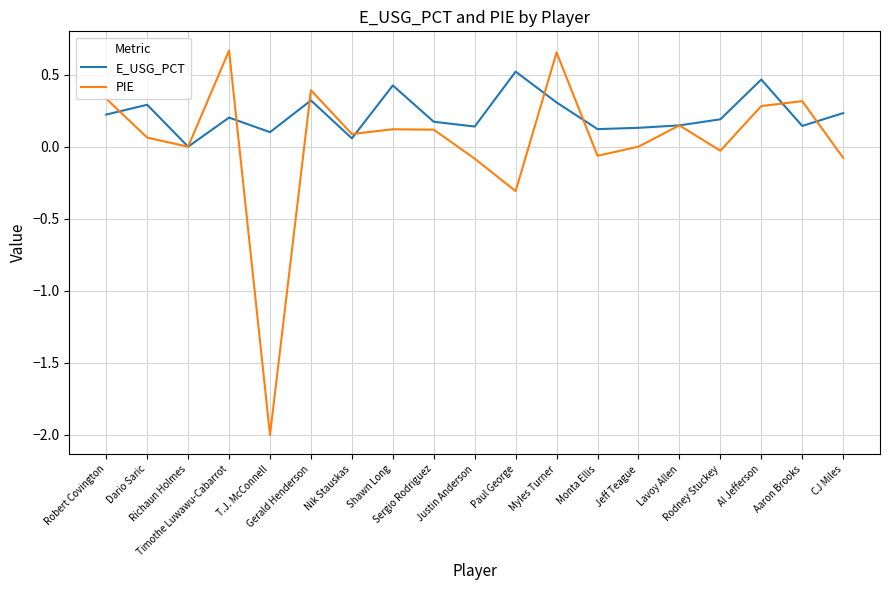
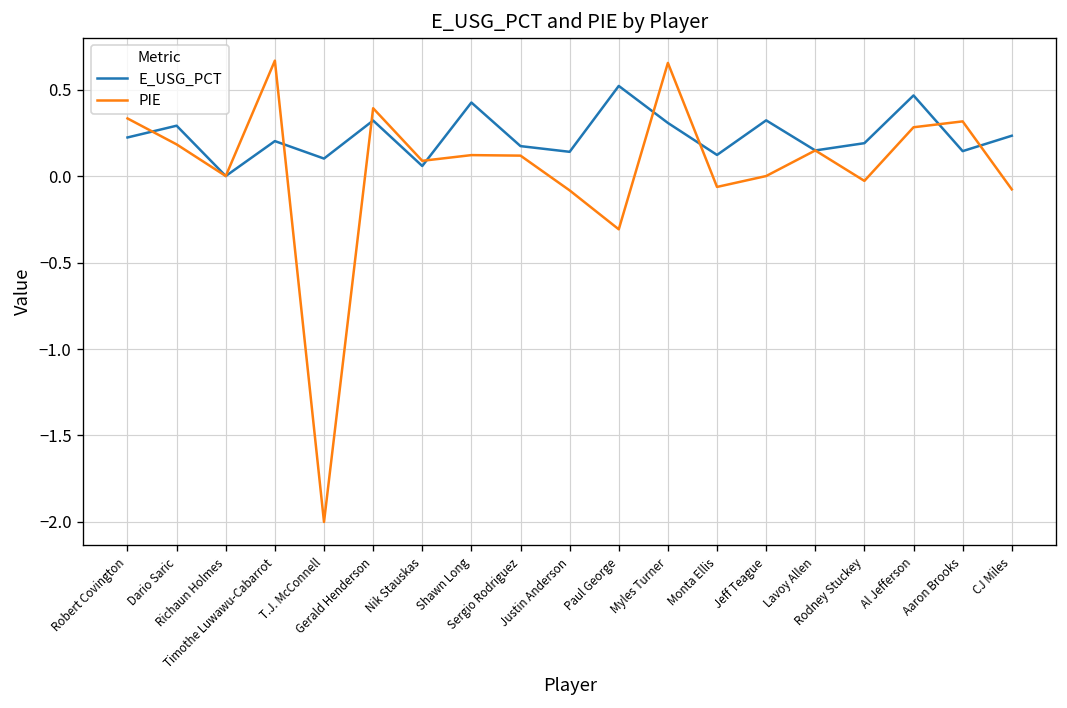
PIE, Dario Saric: 0.06 -> 0.18
E_USG_PCT, Jeff Teague: 0.13 -> 0.32
